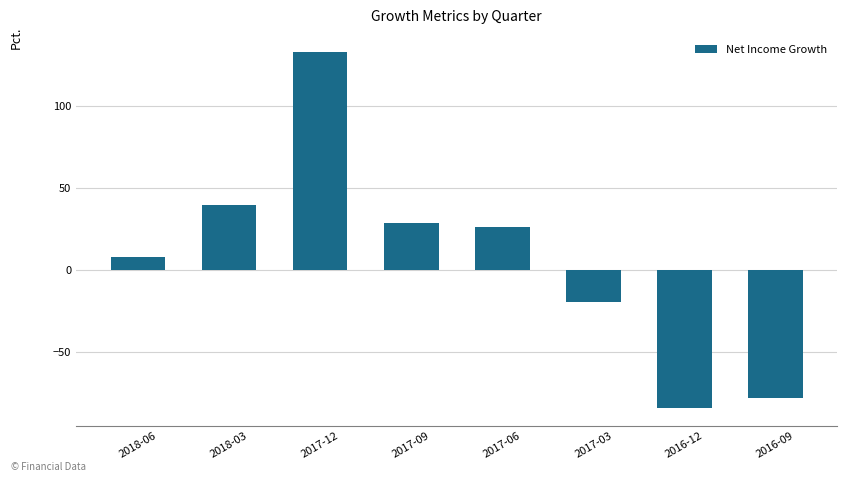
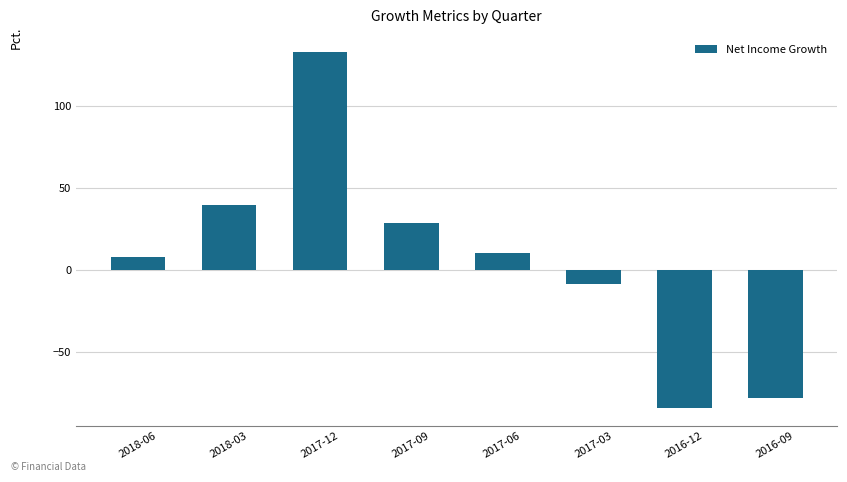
2017-06: 26 -> 10
2017-03: -19 -> -9
